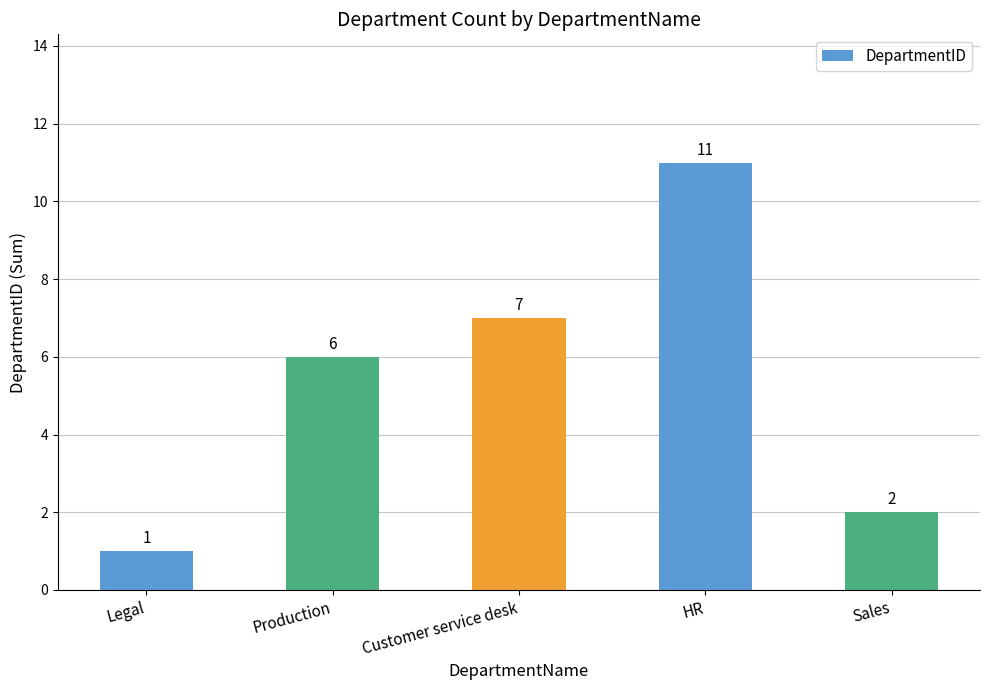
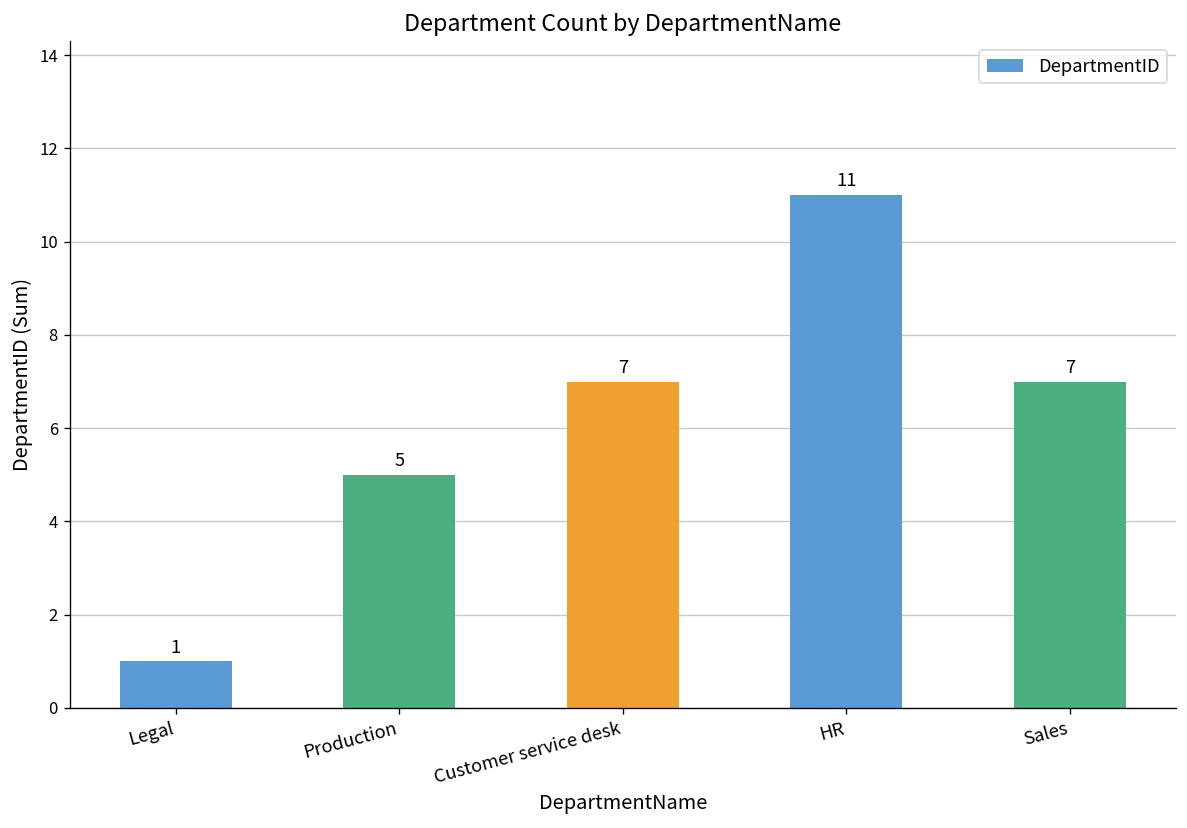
Production: 6 -> 5
Sales: 2 -> 7
